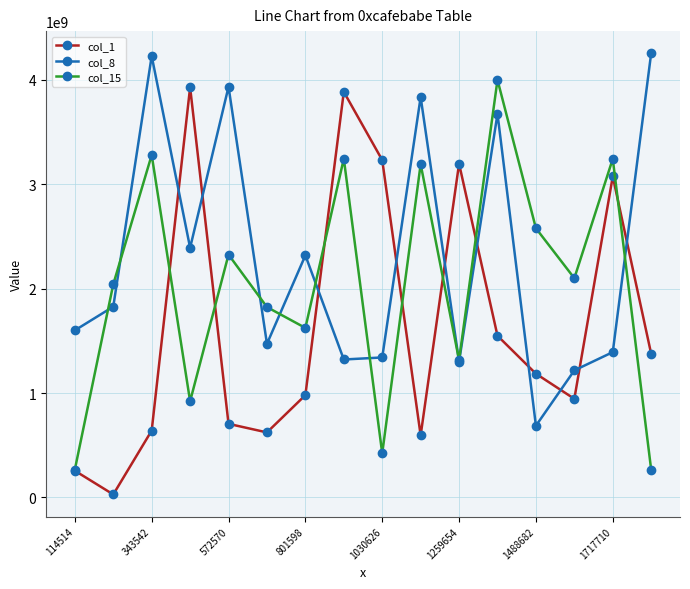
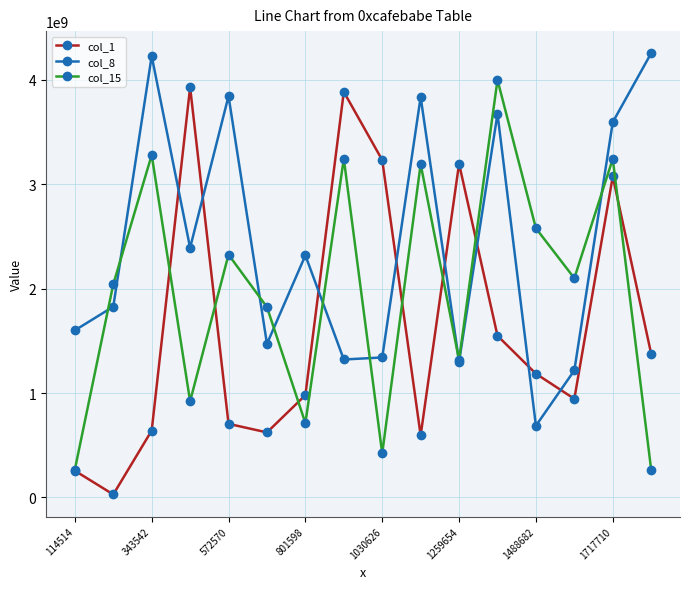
col_8, 572570: 3930000000 -> 3840000000
col_15, 801598: 1620000000 -> 710000000
col_8, 1717710: 1390000000 -> 3590000000
